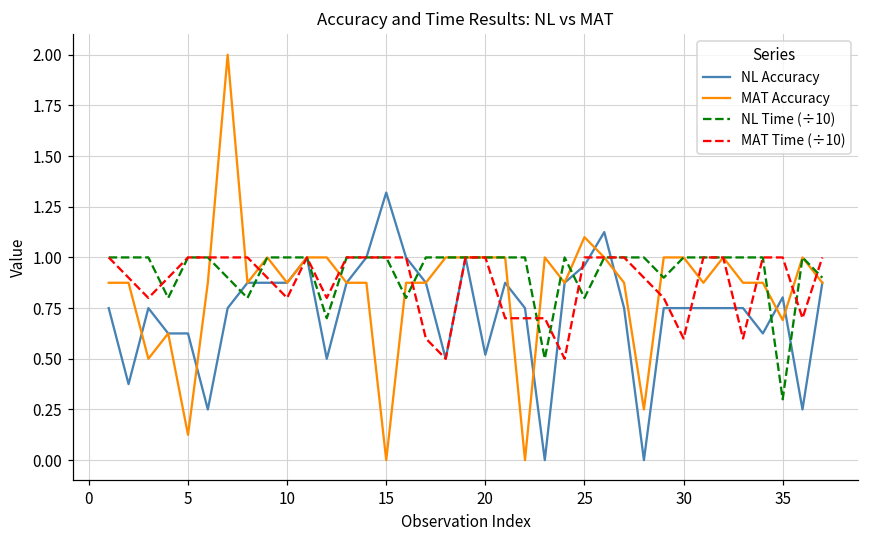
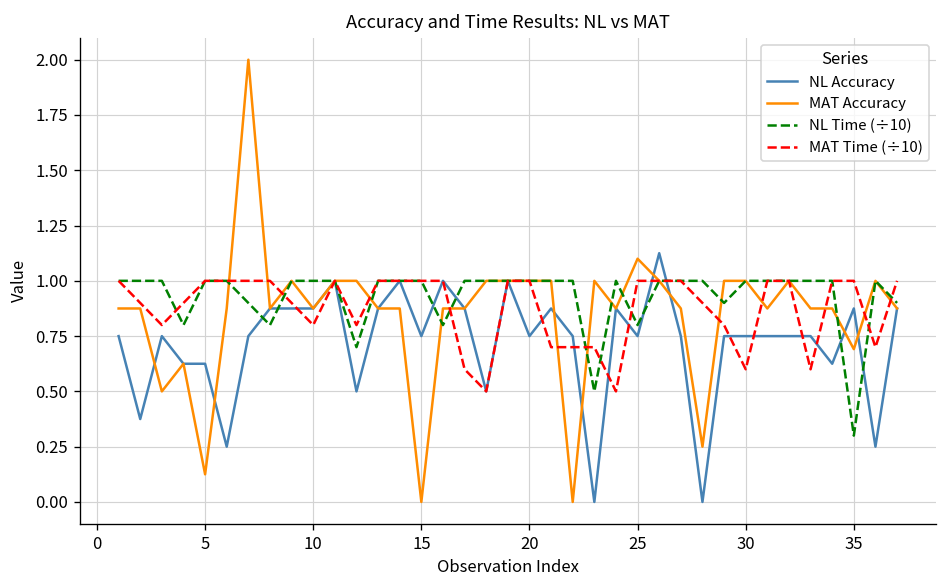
NL Accuracy, 15: 1.32 -> 0.75
NL Accuracy, 20: 0.52 -> 0.75
NL Accuracy, 25: 0.96 -> 0.75
NL Accuracy, 35: 0.80 -> 0.88
